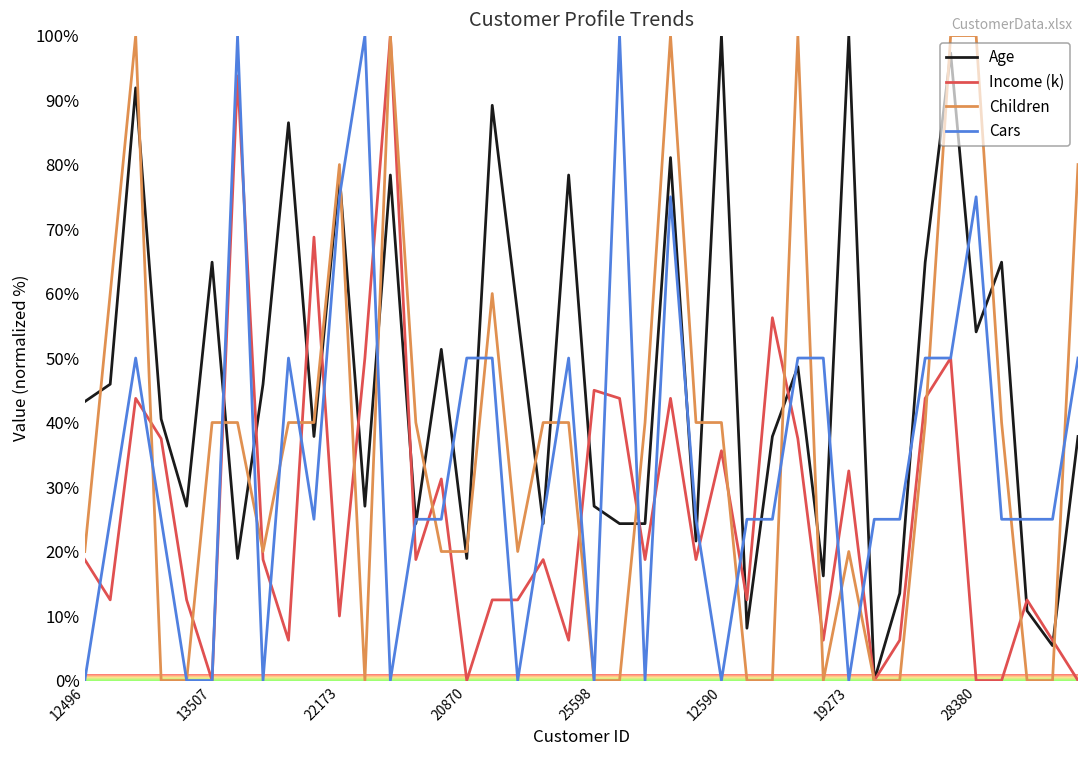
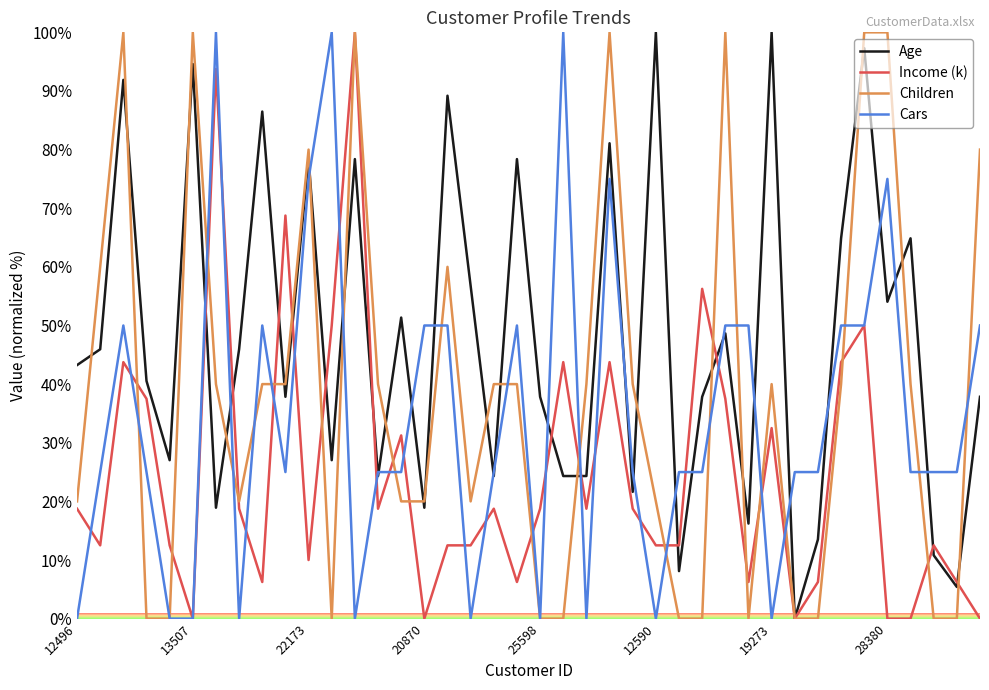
Age, 13507: 65% -> 95%
Children, 13507: 40% -> 100%
Age, 25598: 27% -> 38%
Income (k), 25598: 45% -> 19%
Income (k), 12590: 36% -> 12%
Children, 12590: 40% -> 20%
Children, 19273: 20% -> 40%
